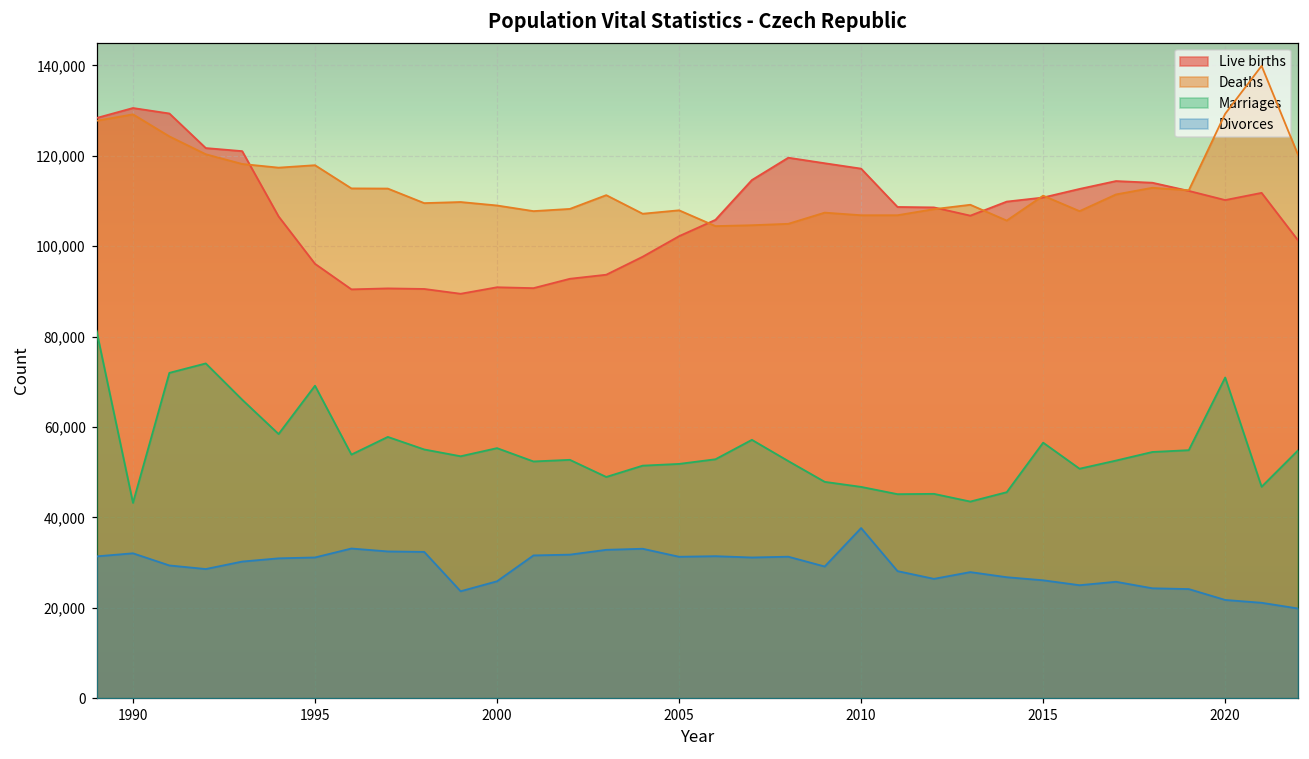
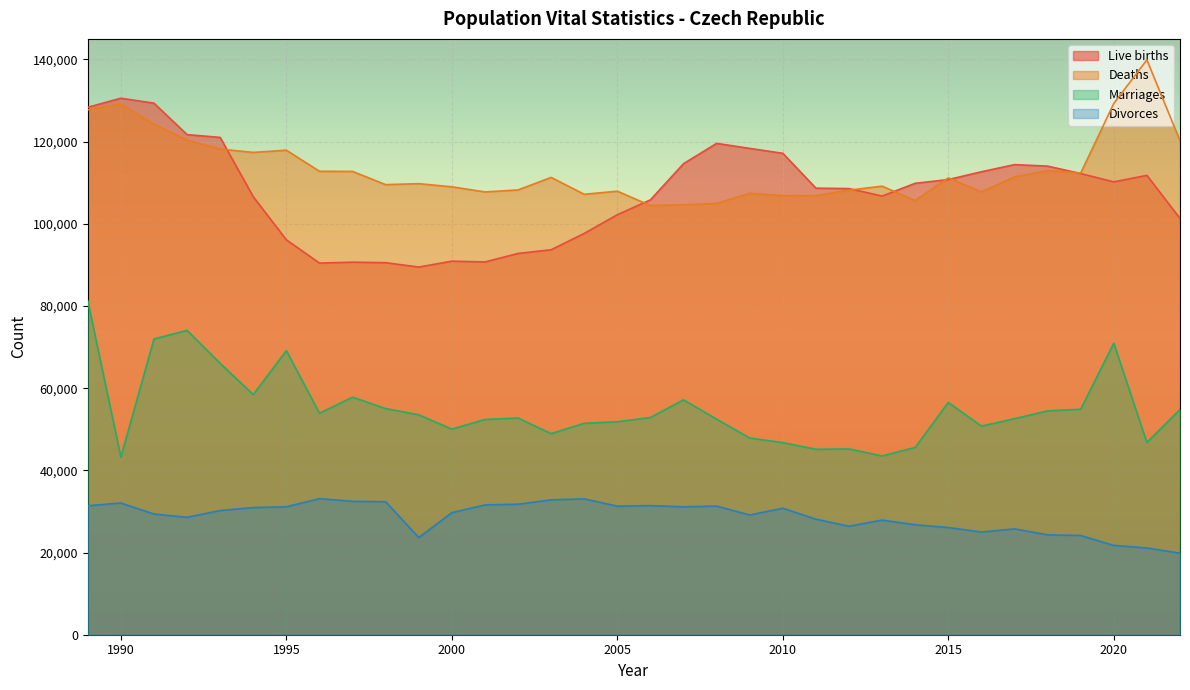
Marriages, 2000: 55,000 -> 50,000
Divorces, 2000: 26,000 -> 30,000
Divorces, 2010: 38,000 -> 31,000
